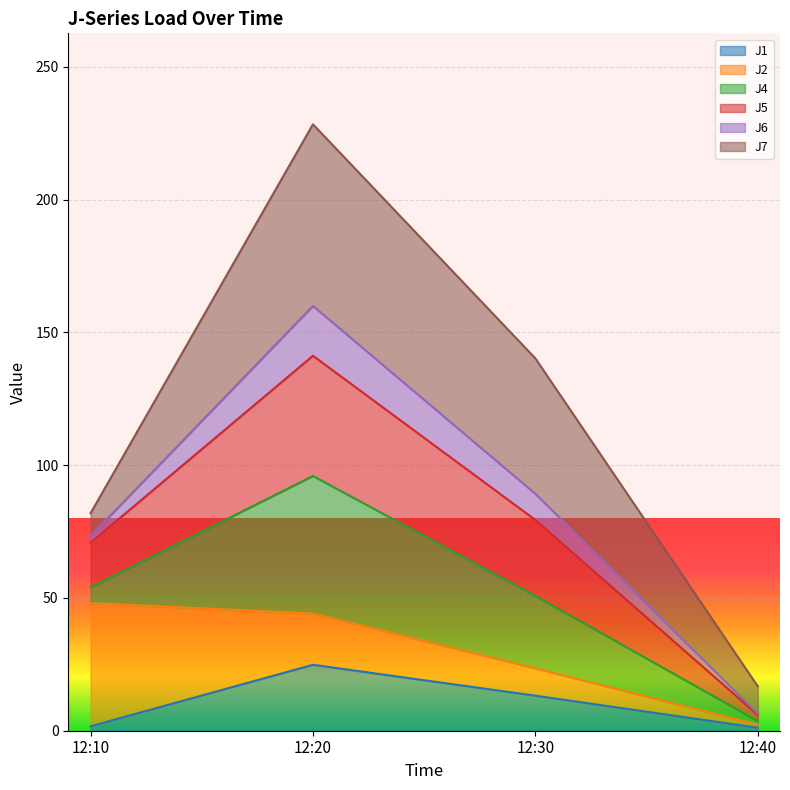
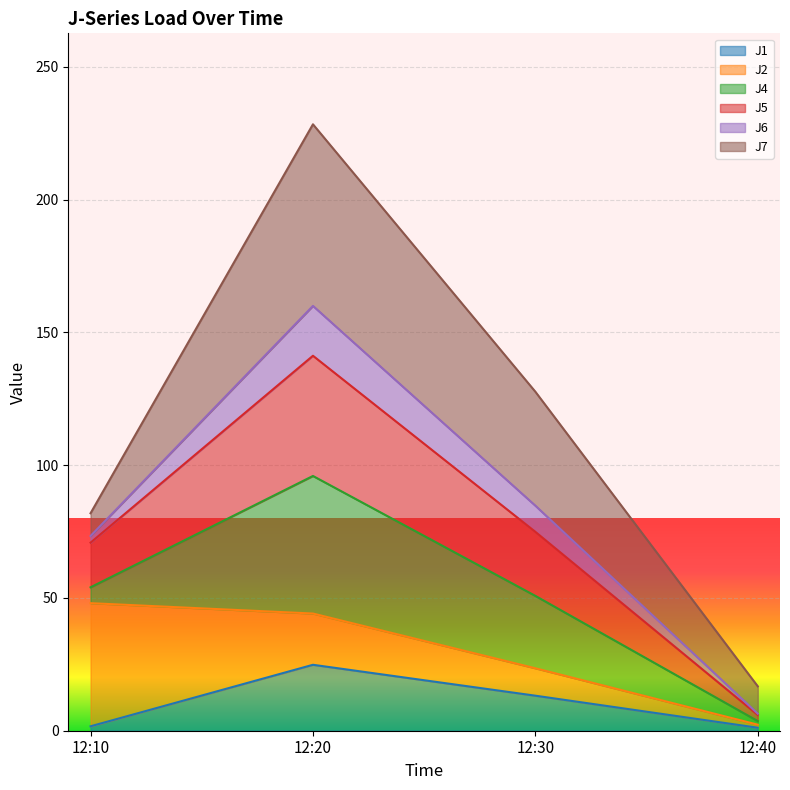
J5, 12:30: 29 -> 24
J7, 12:30: 51 -> 43
